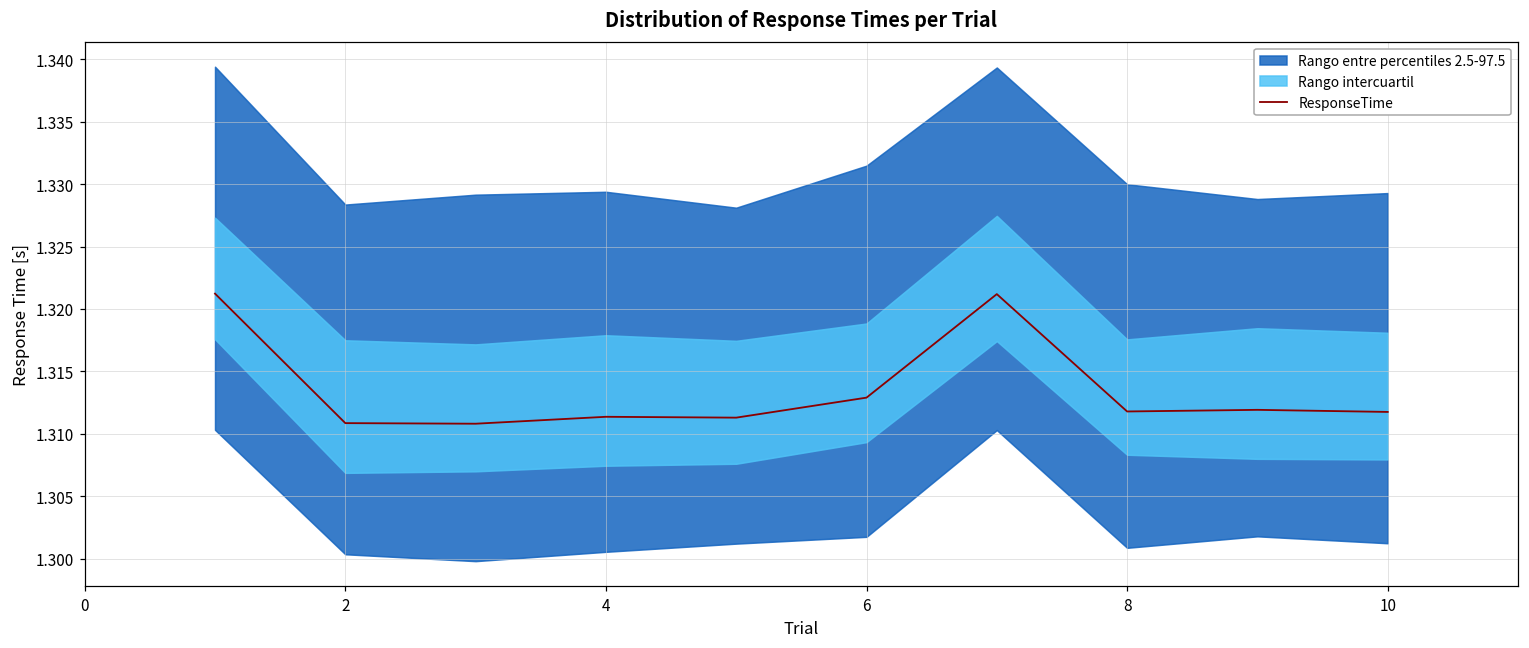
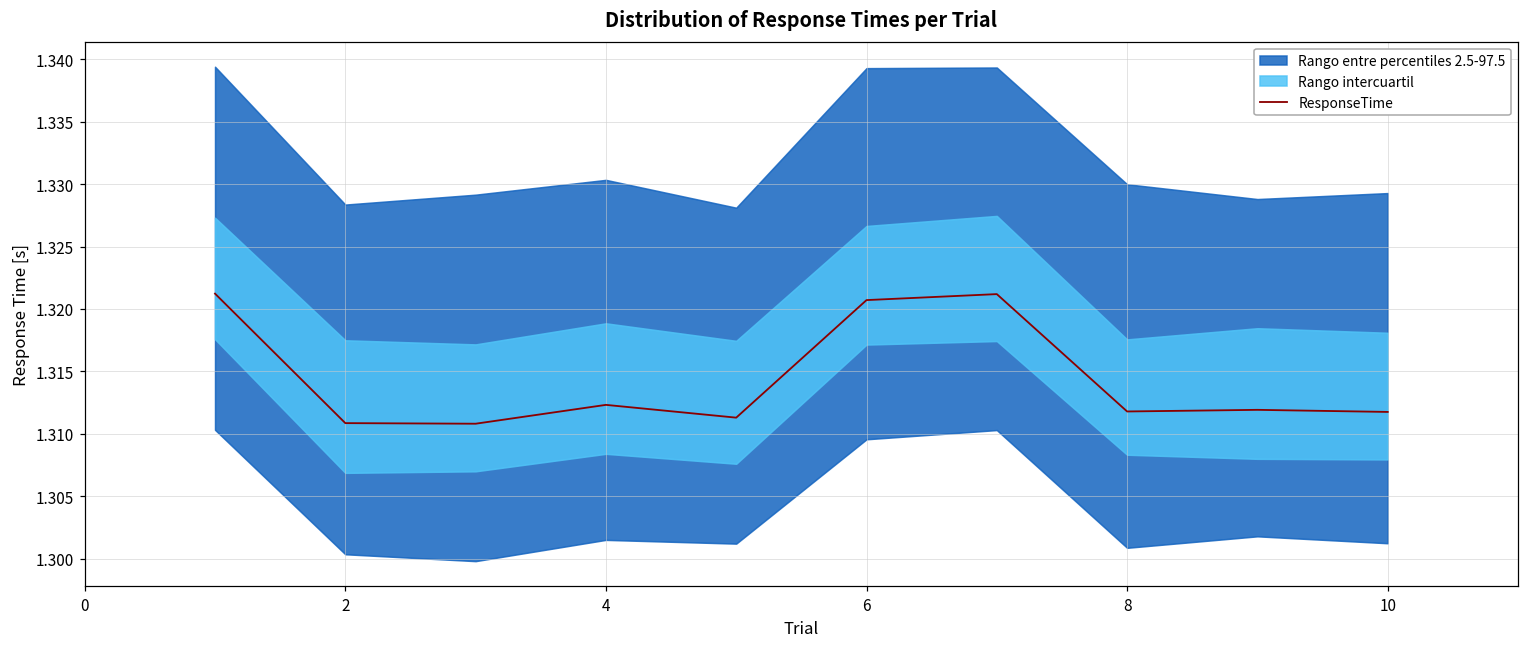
ResponseTime, 4: 1.3114 -> 1.3123
ResponseTime, 6: 1.3129 -> 1.3207
